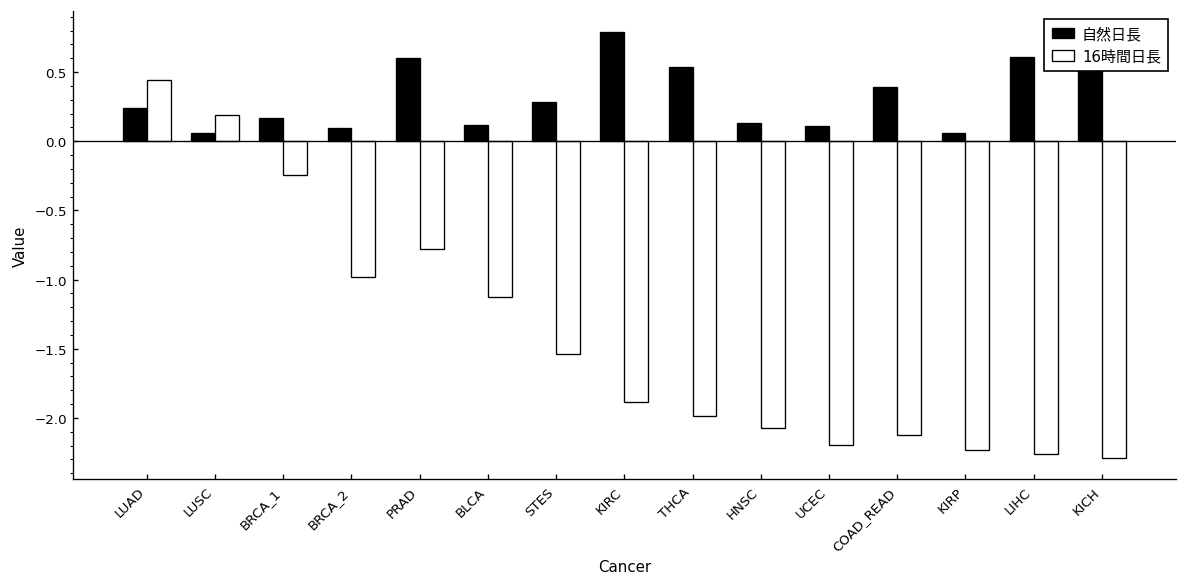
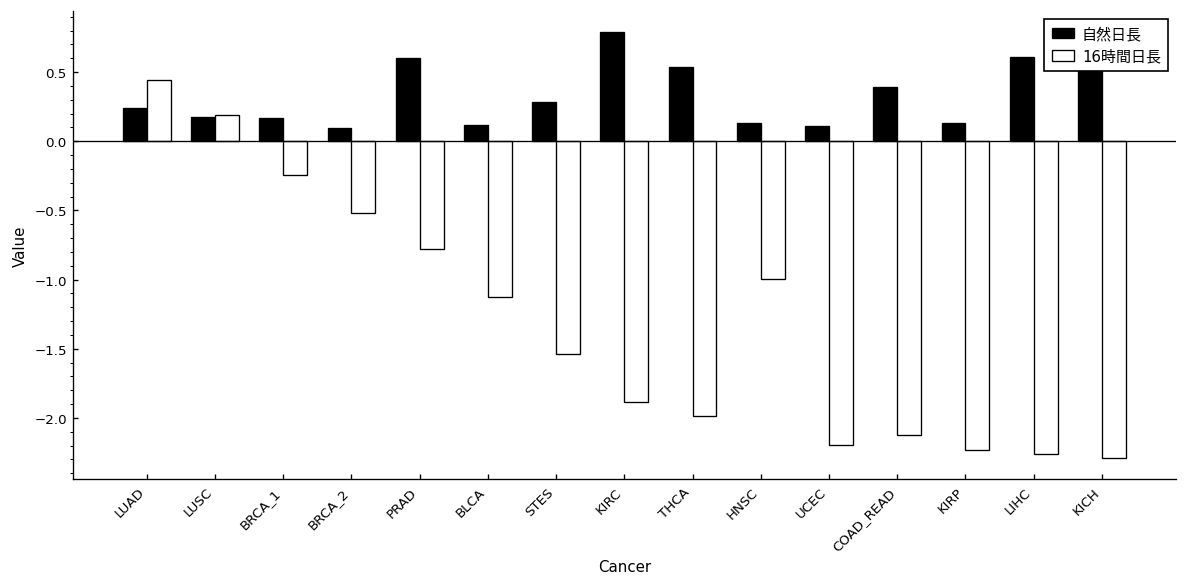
自然日長, LUSC: 0.06 -> 0.18
16時間日長, BRCA_2: -0.98 -> -0.52
16時間日長, HNSC: -2.07 -> -0.99
自然日長, KIRP: 0.06 -> 0.14
